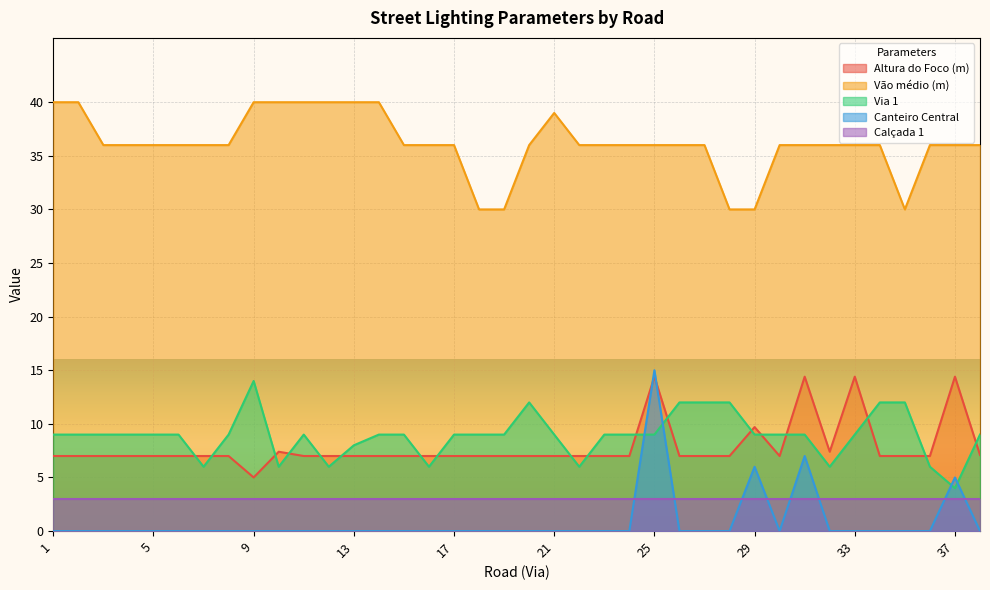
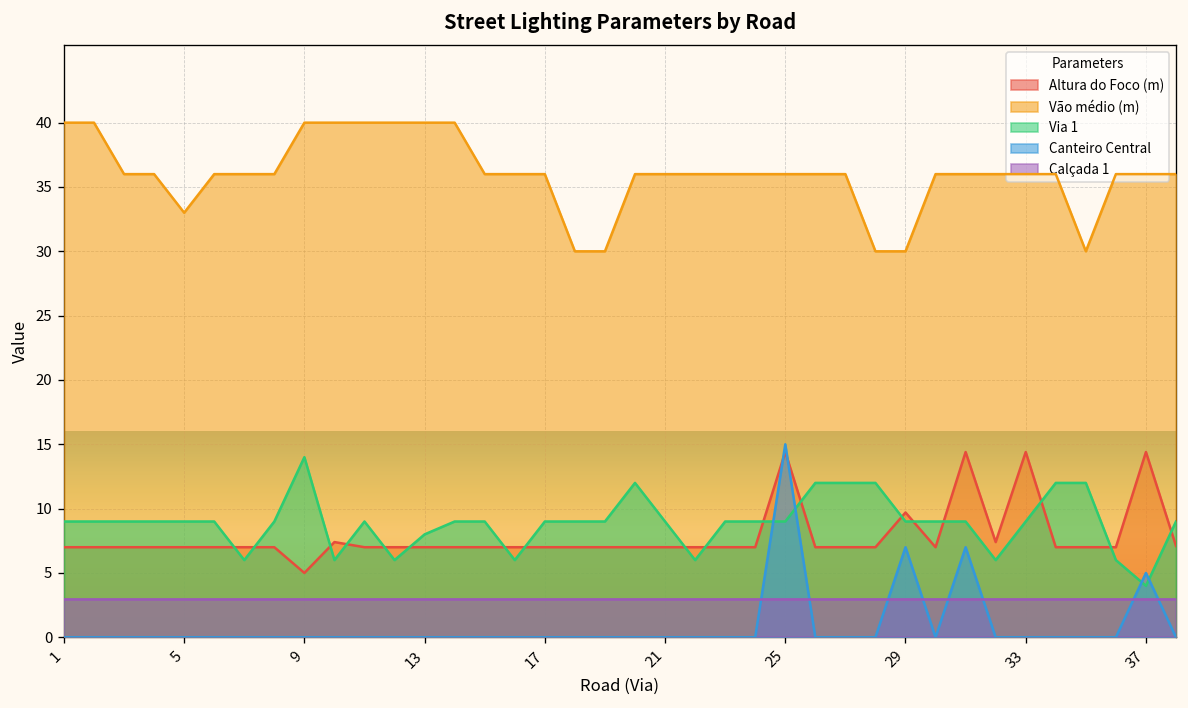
Vão médio (m), 5: 36 -> 33
Vão médio (m), 21: 39 -> 36
Canteiro Central, 29: 6 -> 7
